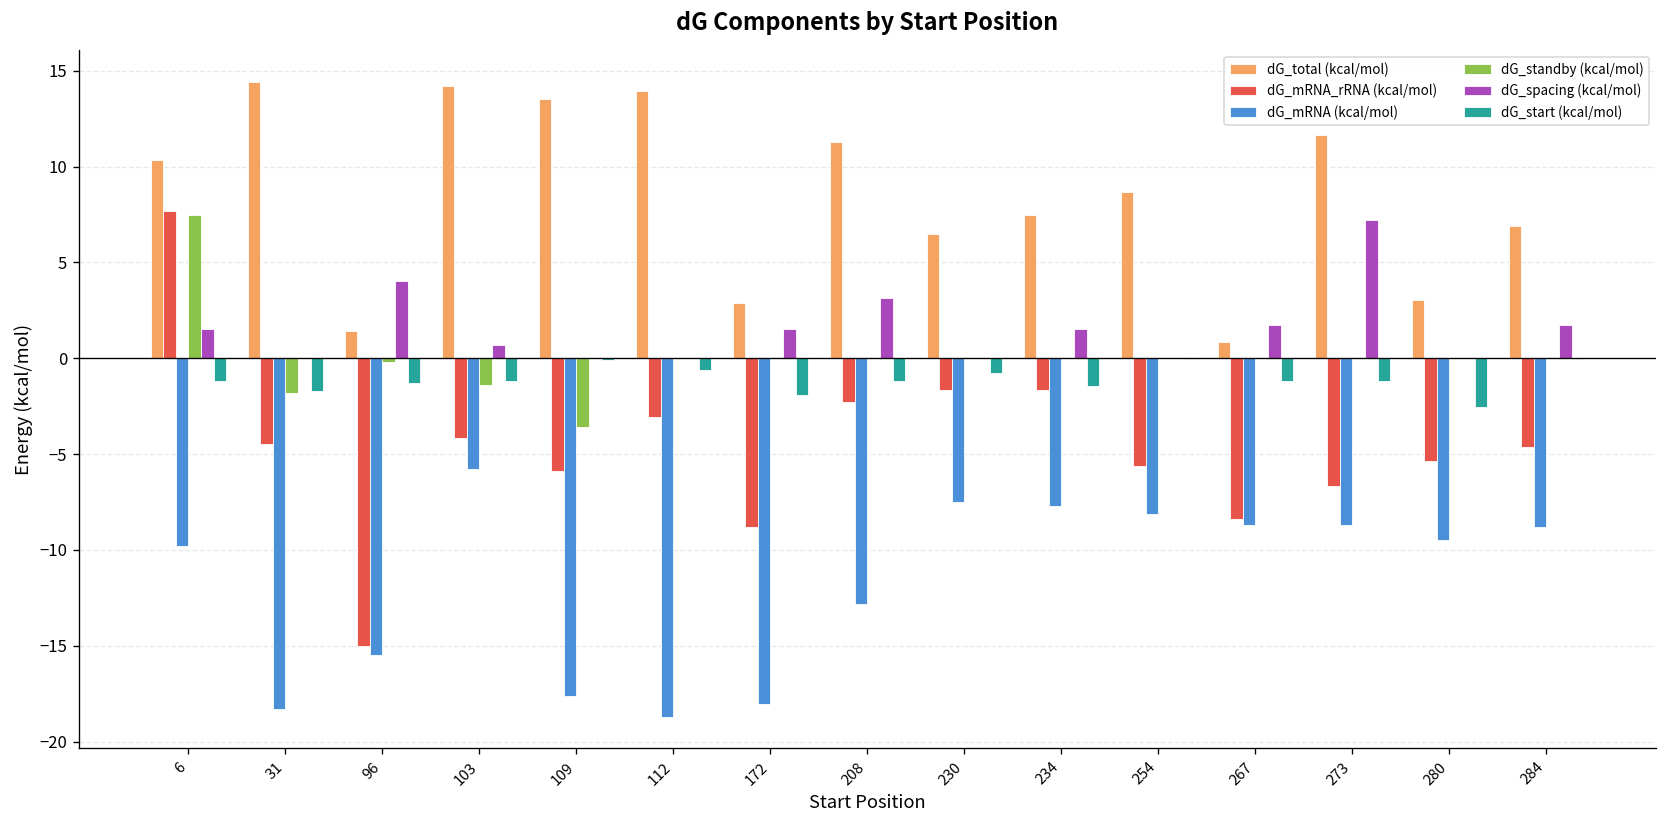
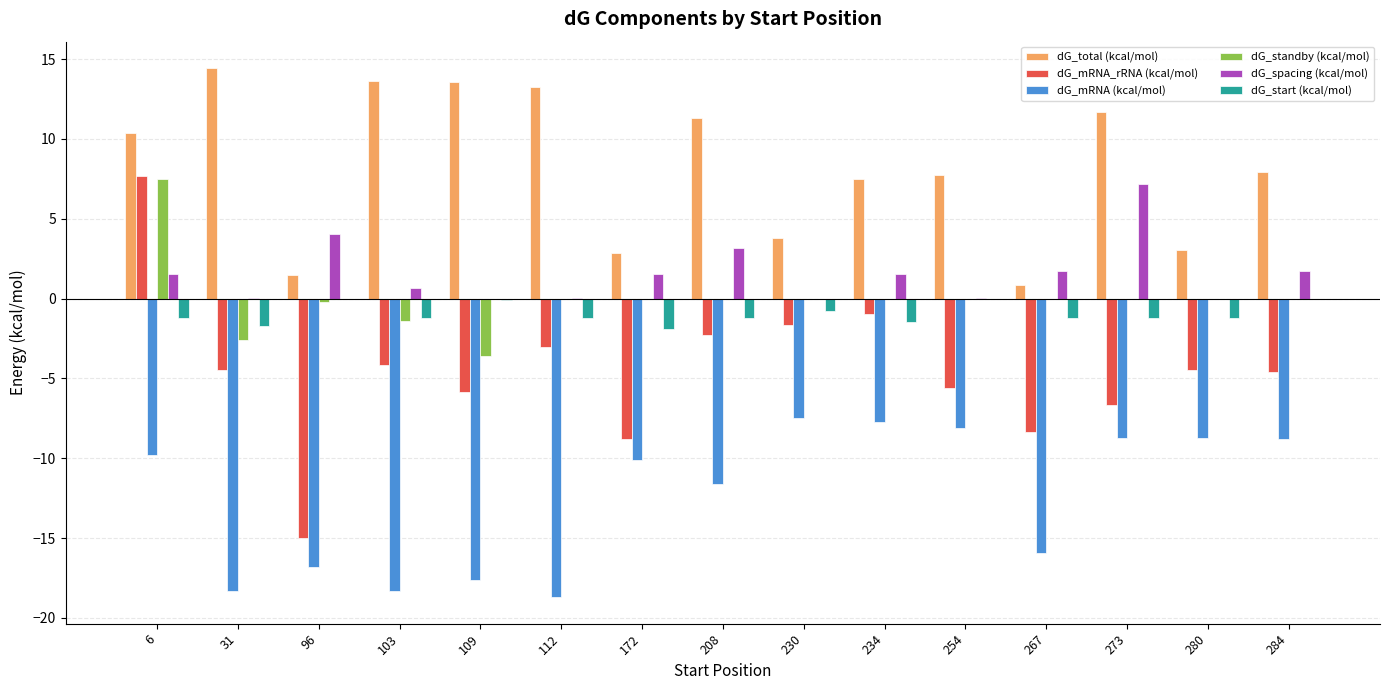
dG_standby (kcal/mol), 31: -1.8 -> -2.6
dG_mRNA (kcal/mol), 96: -15.5 -> -16.8
dG_start (kcal/mol), 96: -1.3 -> 0.0
dG_total (kcal/mol), 103: 14.2 -> 13.6
dG_mRNA (kcal/mol), 103: -5.8 -> -18.3
dG_total (kcal/mol), 112: 13.9 -> 13.3
dG_start (kcal/mol), 112: -0.6 -> -1.2
dG_mRNA (kcal/mol), 172: -18.1 -> -10.1
dG_mRNA (kcal/mol), 208: -12.8 -> -11.6
dG_total (kcal/mol), 230: 6.5 -> 3.8
dG_mRNA_rRNA (kcal/mol), 234: -1.7 -> -0.9
dG_total (kcal/mol), 254: 8.7 -> 7.7
dG_mRNA (kcal/mol), 267: -8.7 -> -15.9
dG_mRNA_rRNA (kcal/mol), 280: -5.3 -> -4.5
dG_mRNA (kcal/mol), 280: -9.5 -> -8.7
dG_start (kcal/mol), 280: -2.6 -> -1.2
dG_total (kcal/mol), 284: 6.9 -> 7.9
